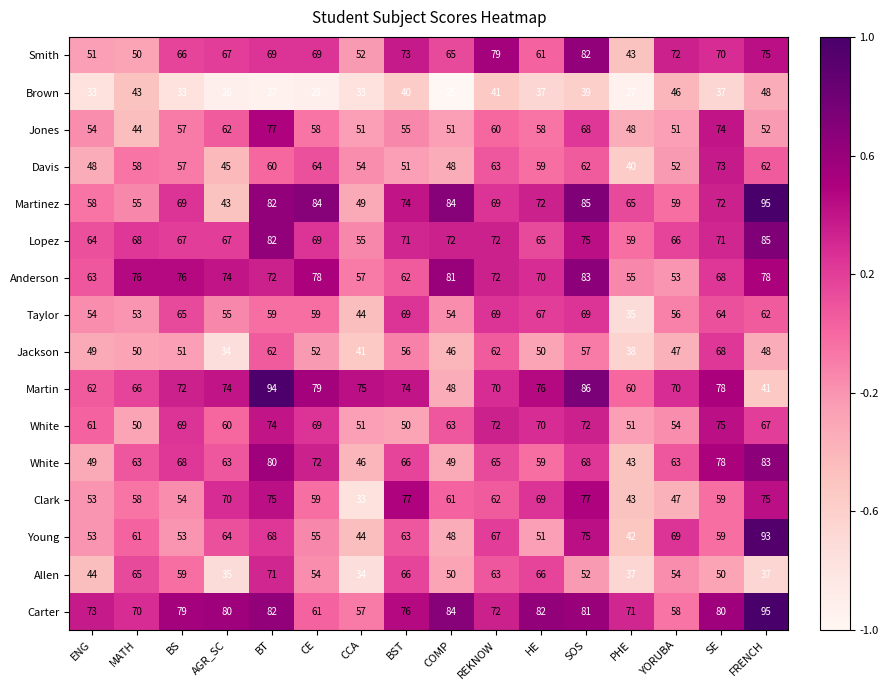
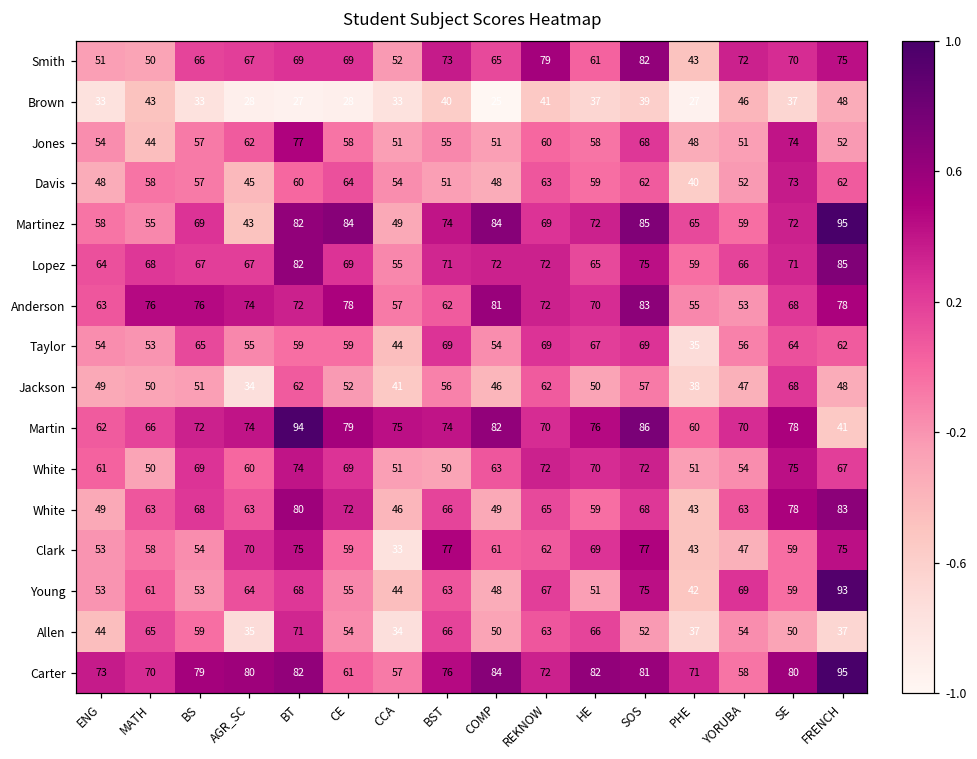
Martin, COMP: 48 -> 82
